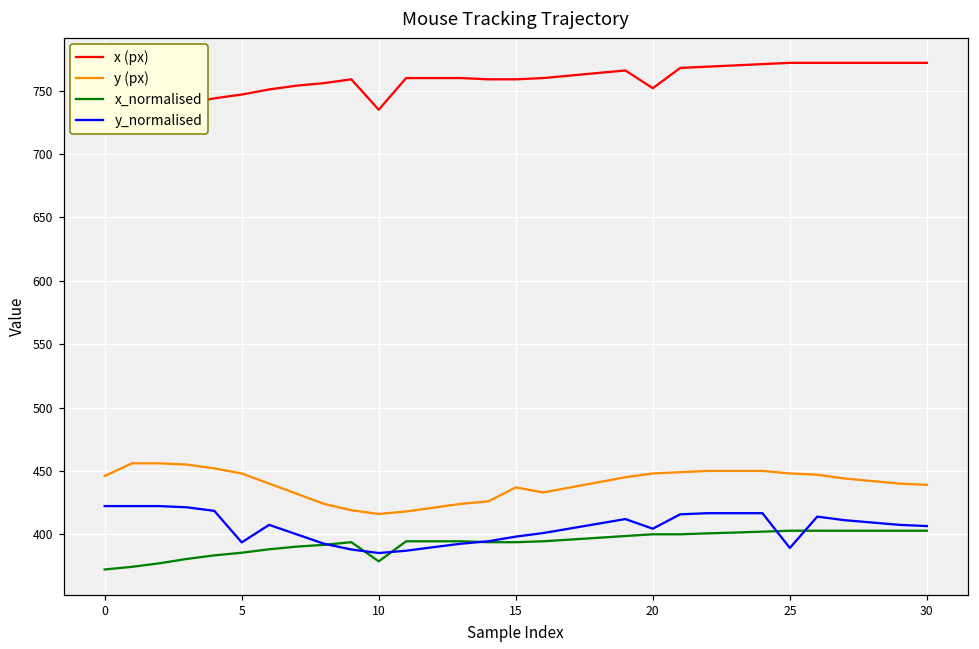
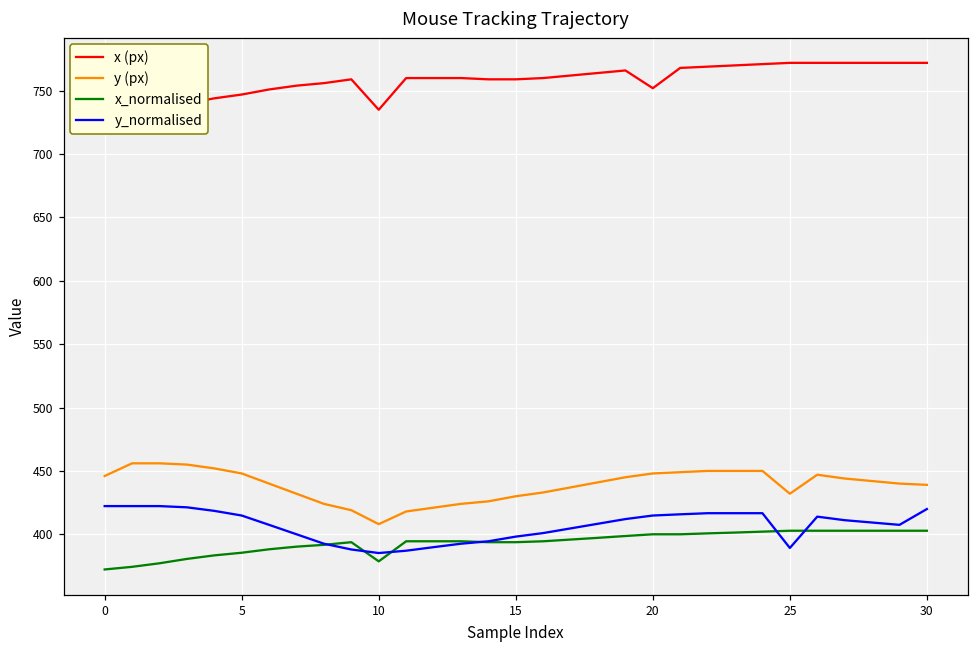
y_normalised, 5: 394 -> 415
y (px), 10: 416 -> 408
y (px), 15: 437 -> 430
y_normalised, 20: 404 -> 415
y (px), 25: 448 -> 432
y_normalised, 30: 406 -> 420
